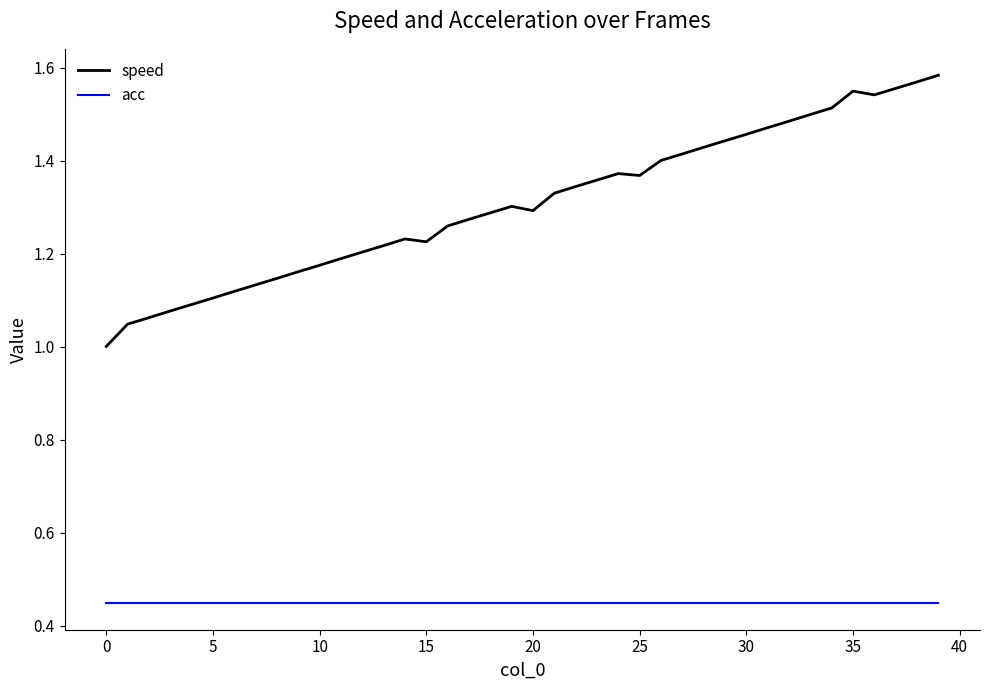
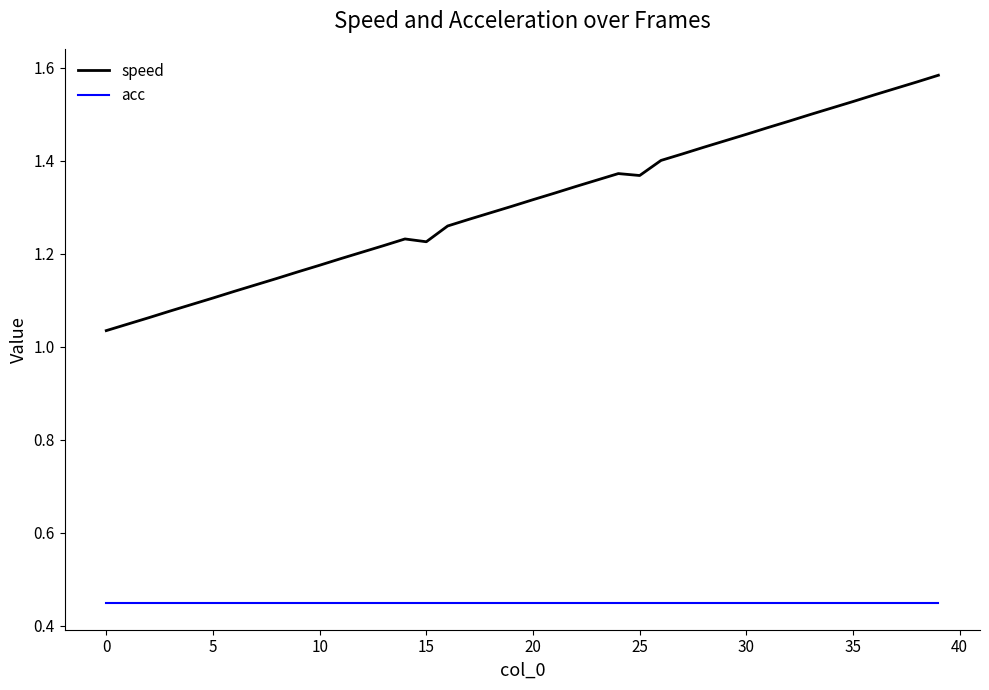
speed, 0: 1.00 -> 1.04
speed, 20: 1.29 -> 1.32
speed, 35: 1.55 -> 1.53
